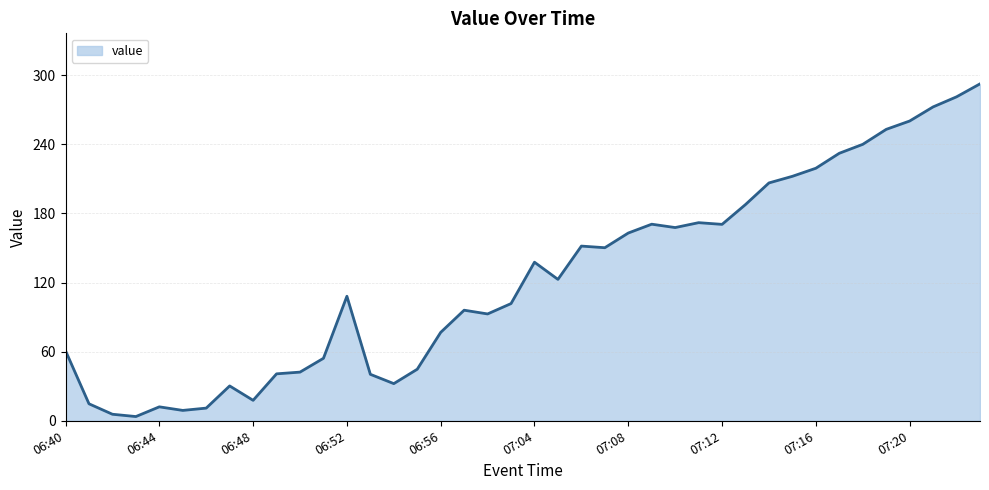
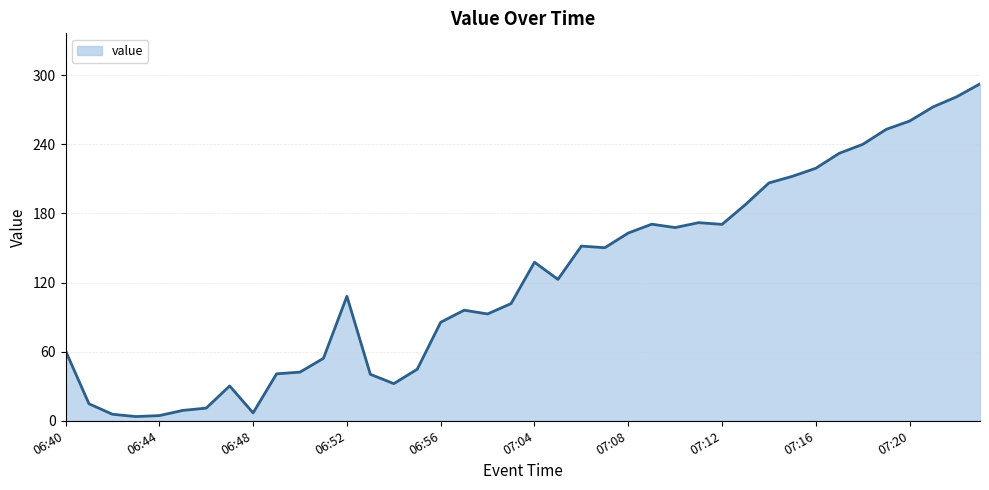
06:44: 12 -> 5
06:48: 18 -> 7
06:56: 77 -> 86
